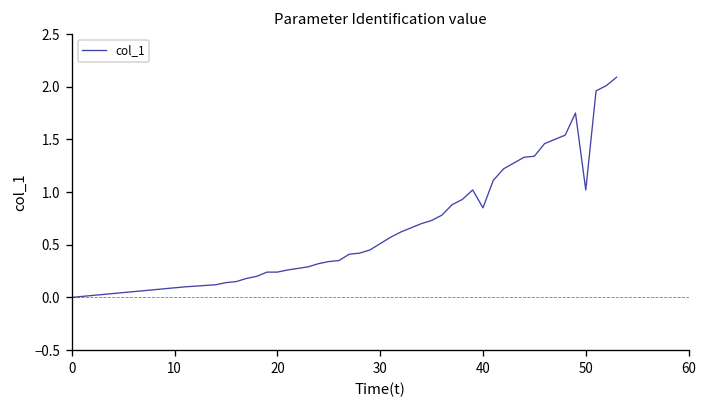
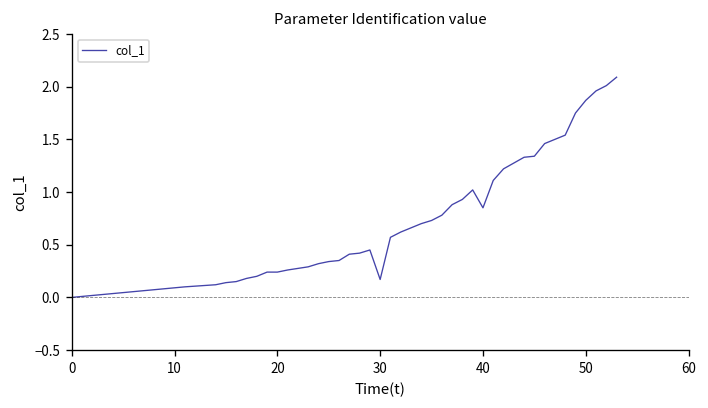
30: 0.5 -> 0.2
50: 1.0 -> 1.9
